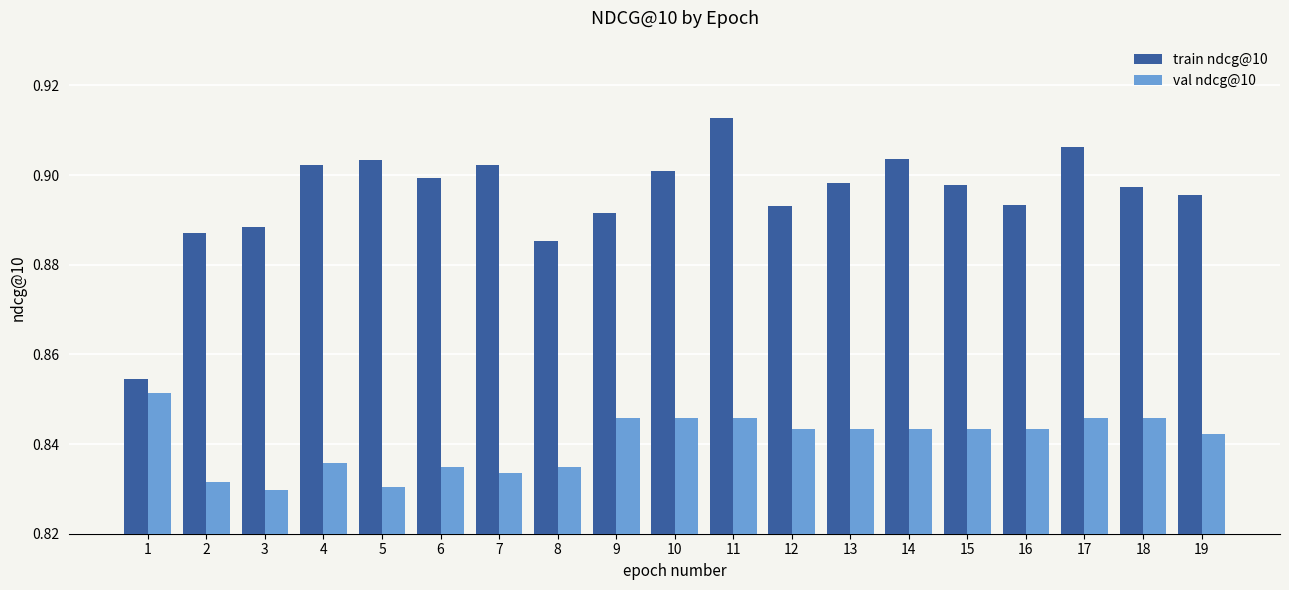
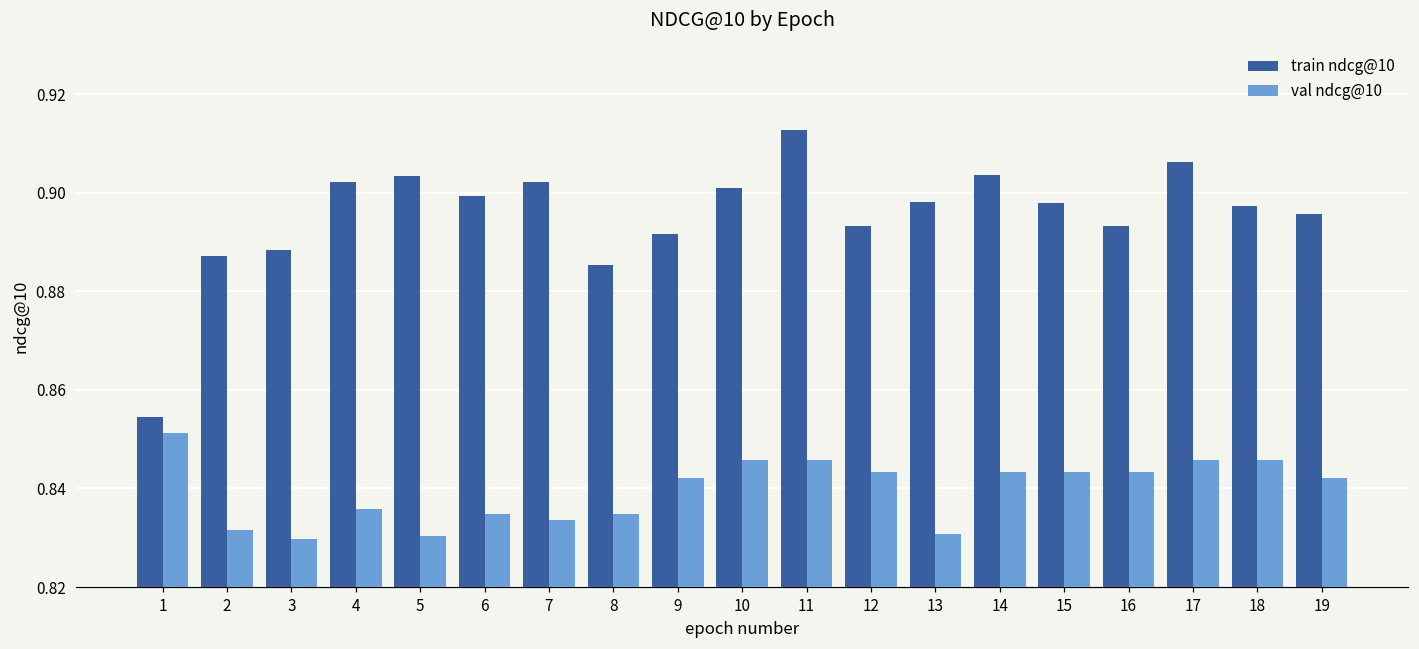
val ndcg@10, 9: 0.846 -> 0.842
val ndcg@10, 13: 0.843 -> 0.831
